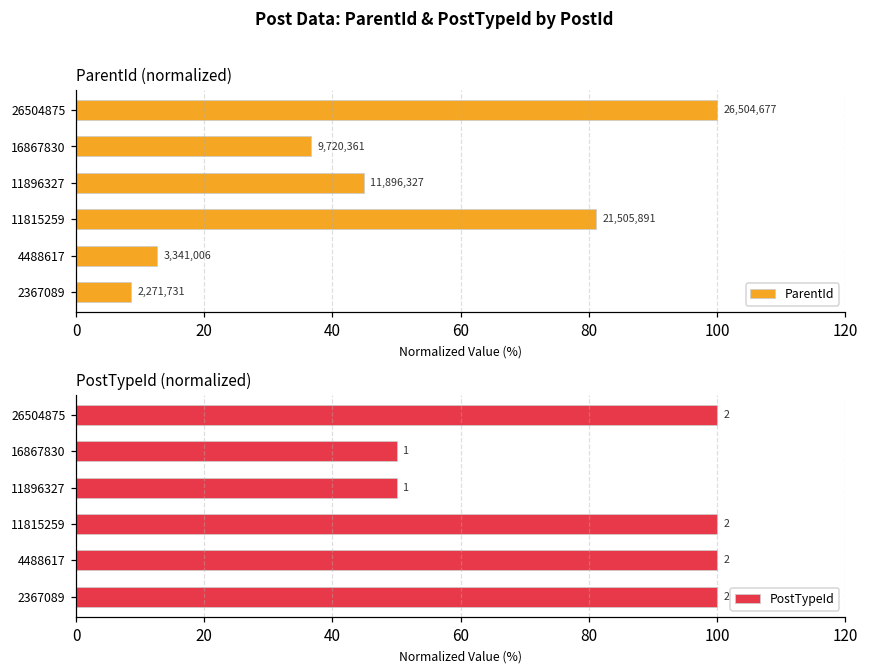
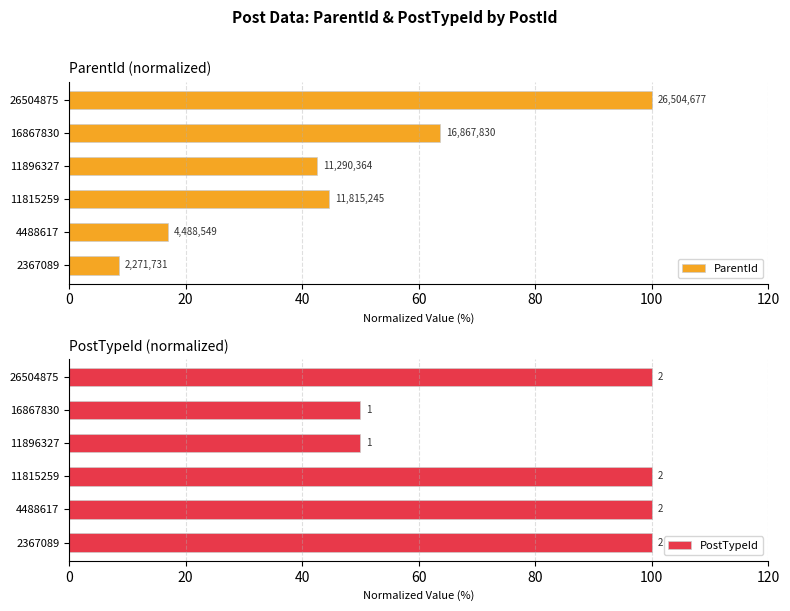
ParentId (normalized), 16867830: 9,720,361 -> 16,867,830
ParentId (normalized), 11896327: 11,896,327 -> 11,290,364
ParentId (normalized), 11815259: 21,505,891 -> 11,815,245
ParentId (normalized), 4488617: 3,341,006 -> 4,488,549
